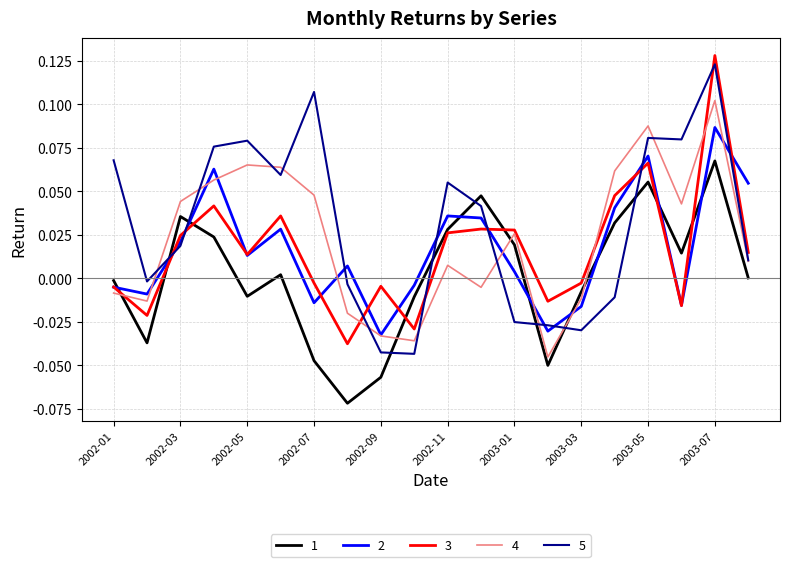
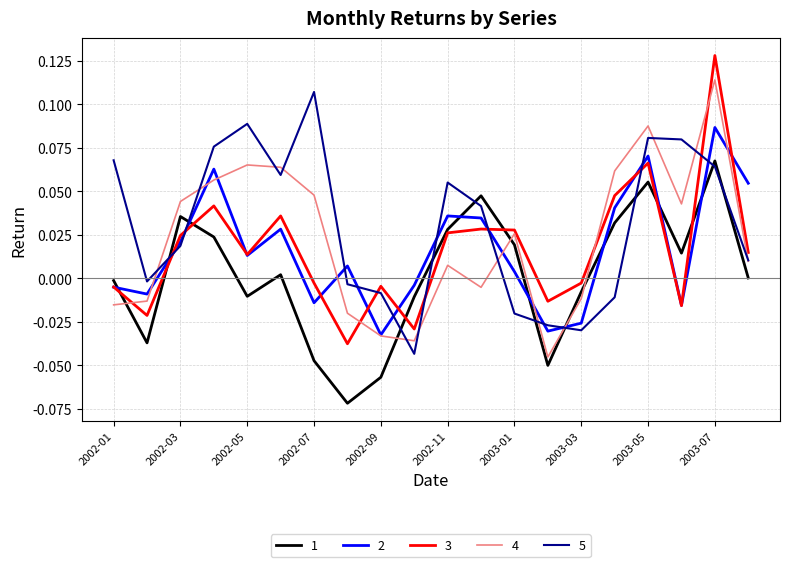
4, 2002-01: -0.008 -> -0.015
5, 2002-05: 0.079 -> 0.089
5, 2002-09: -0.043 -> -0.008
5, 2003-01: -0.025 -> -0.020
2, 2003-03: -0.016 -> -0.026
4, 2003-07: 0.102 -> 0.114
5, 2003-07: 0.123 -> 0.064
